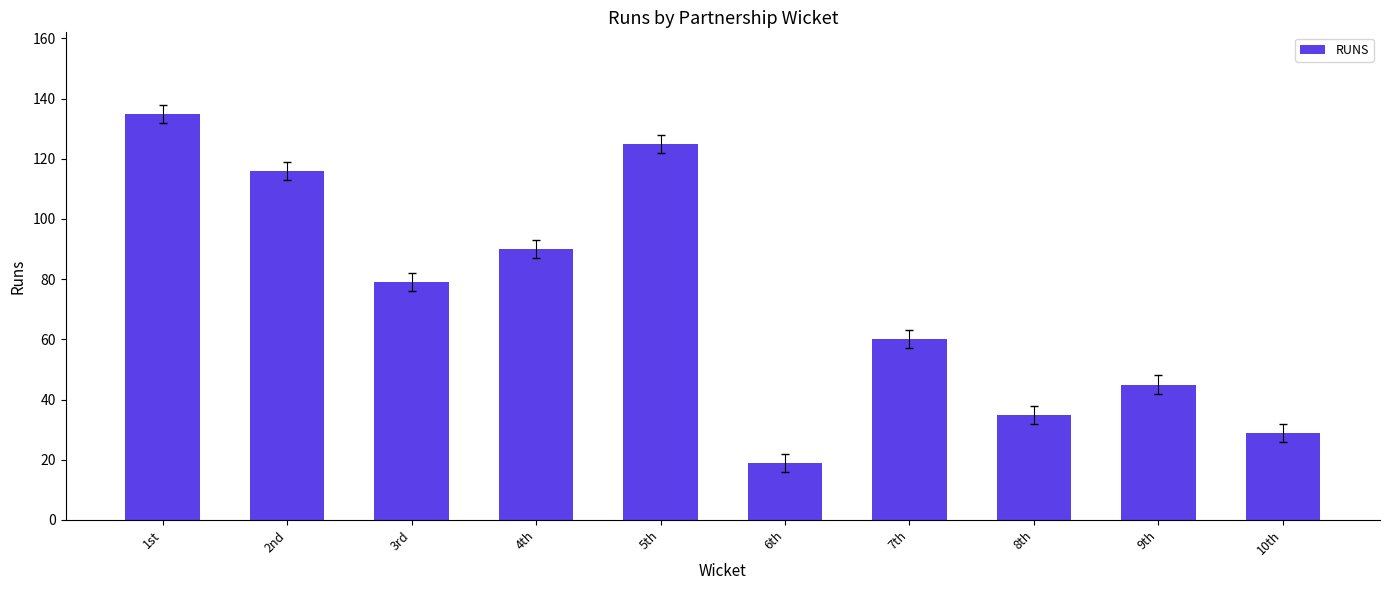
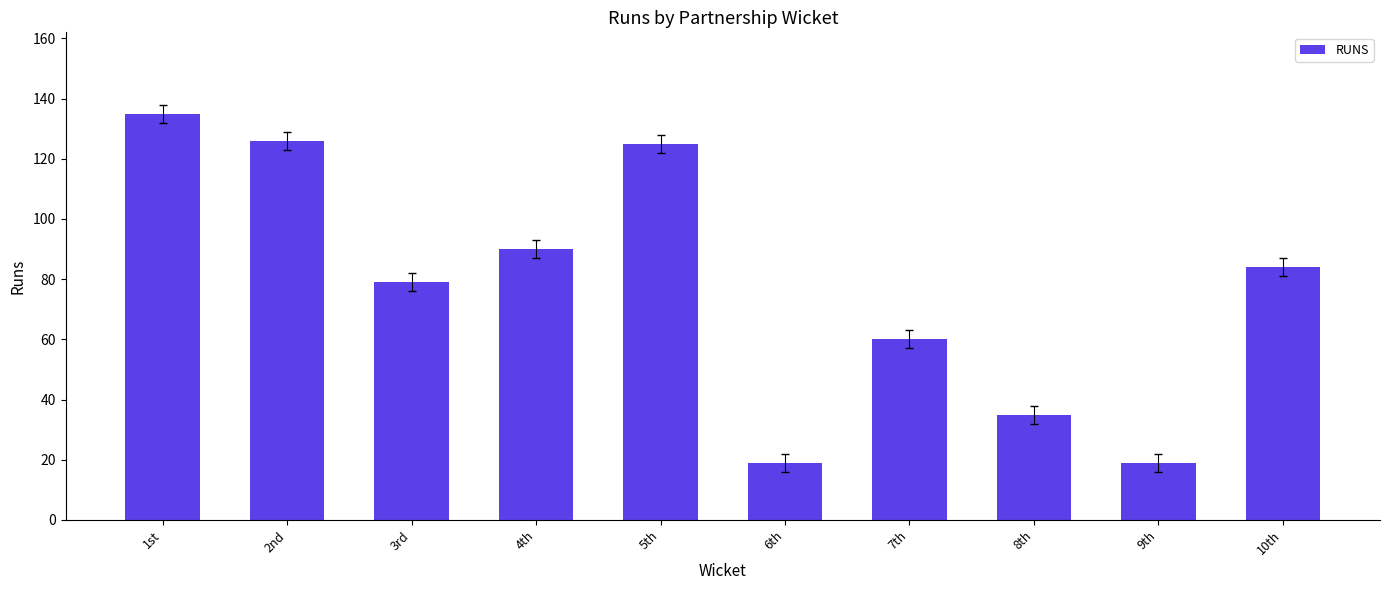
RUNS, 2nd: 116 -> 126
RUNS, 9th: 45 -> 19
RUNS, 10th: 29 -> 84
